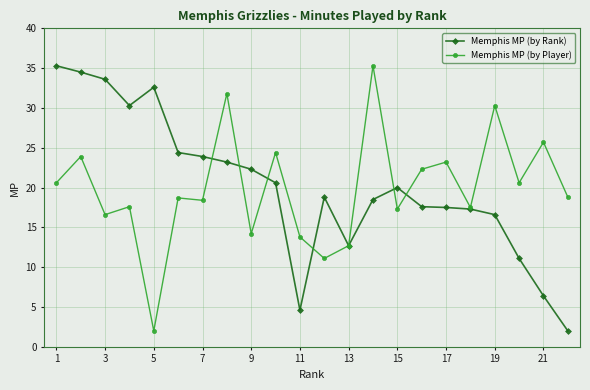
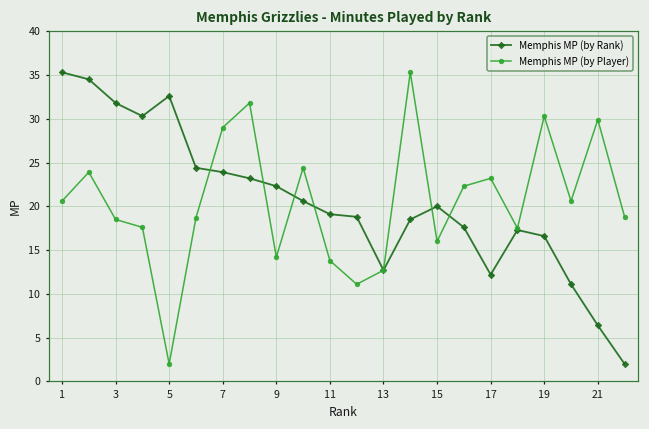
Memphis MP (by Rank), 3: 34 -> 32
Memphis MP (by Player), 3: 17 -> 19
Memphis MP (by Player), 7: 18 -> 29
Memphis MP (by Rank), 11: 5 -> 19
Memphis MP (by Player), 15: 17 -> 16
Memphis MP (by Rank), 17: 18 -> 12
Memphis MP (by Player), 21: 26 -> 30
